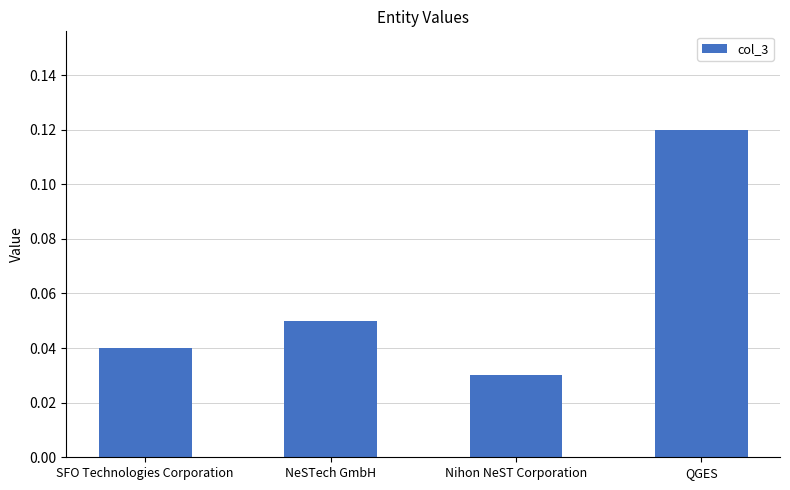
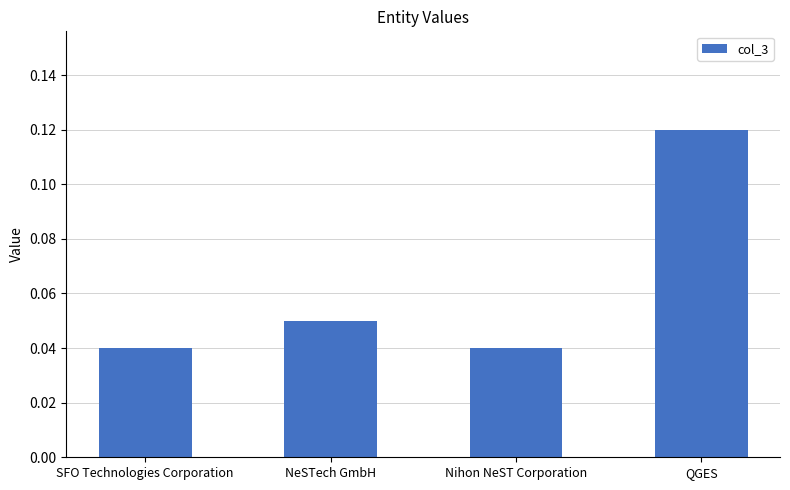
Nihon NeST Corporation: 0.03 -> 0.04
